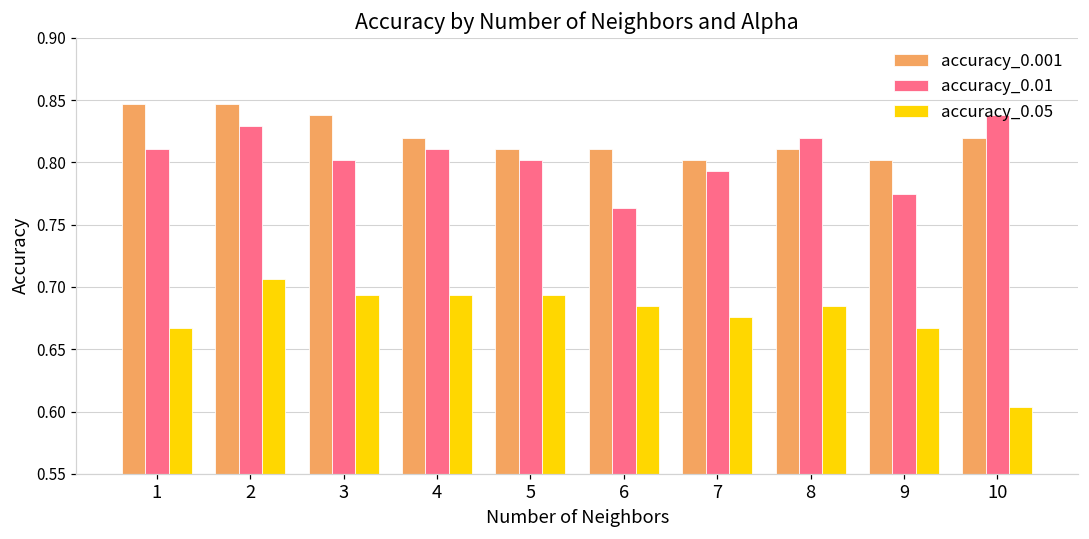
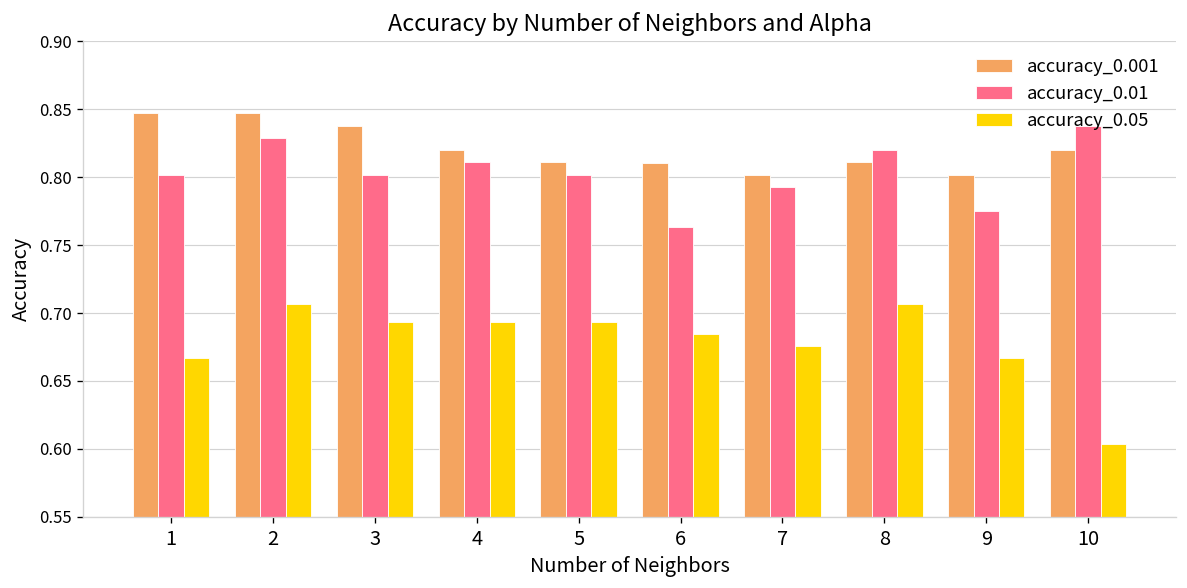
accuracy_0.01, 1: 0.810 -> 0.802
accuracy_0.05, 8: 0.685 -> 0.706
